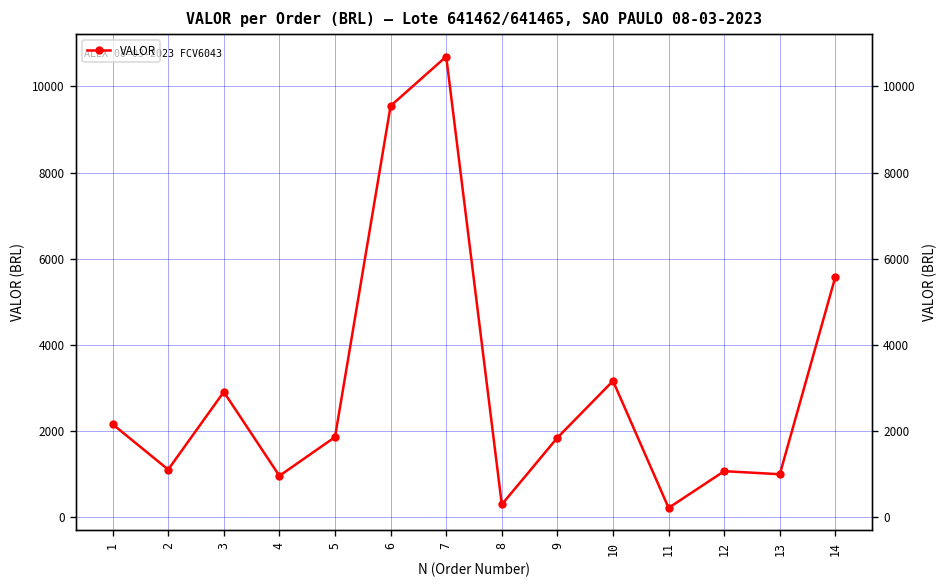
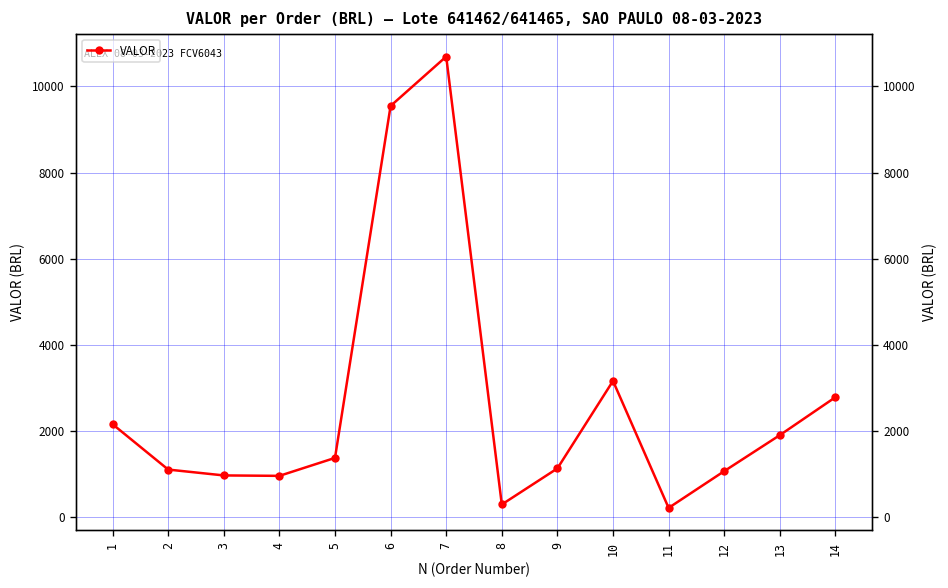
3: 2900 -> 1000
5: 1900 -> 1400
9: 1800 -> 1100
13: 1000 -> 1900
14: 5600 -> 2800
